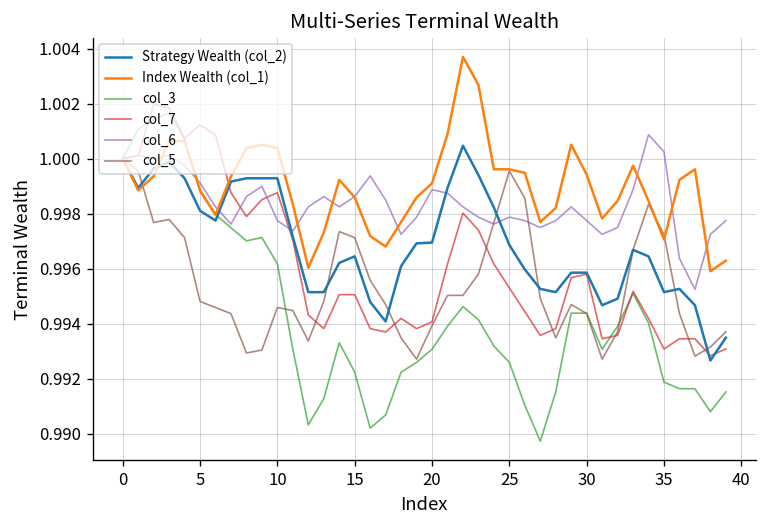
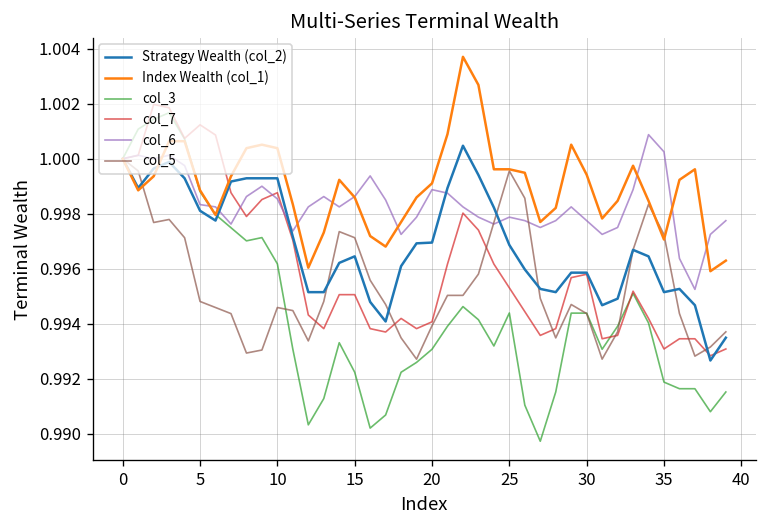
col_6, 5: 0.9991 -> 0.9983
col_6, 10: 0.9977 -> 0.9985
col_3, 25: 0.9926 -> 0.9944
